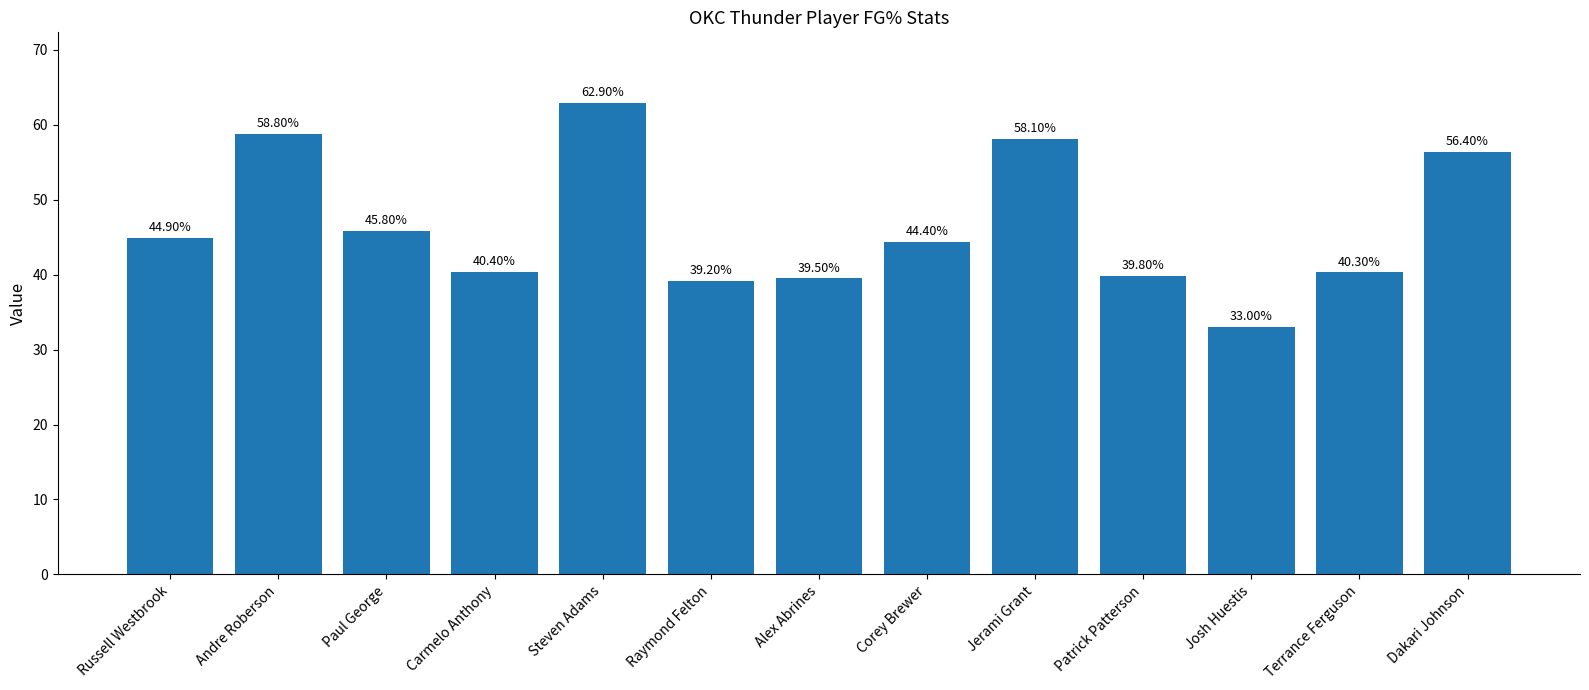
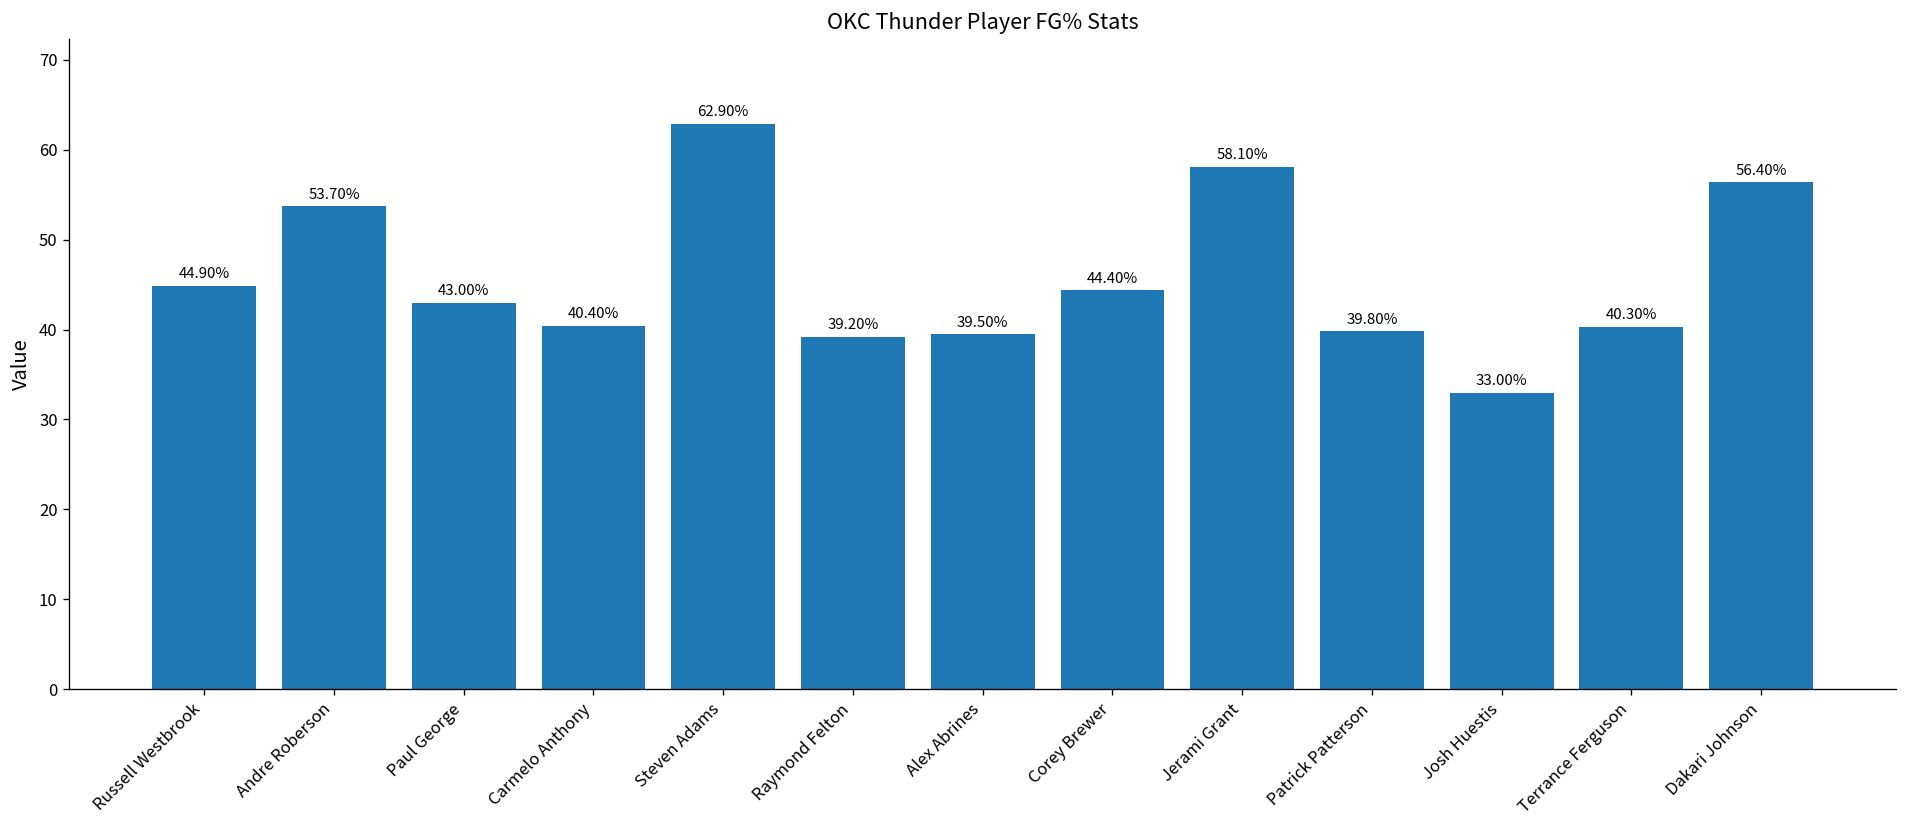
Andre Roberson: 58.80% -> 53.70%
Paul George: 45.80% -> 43.00%
